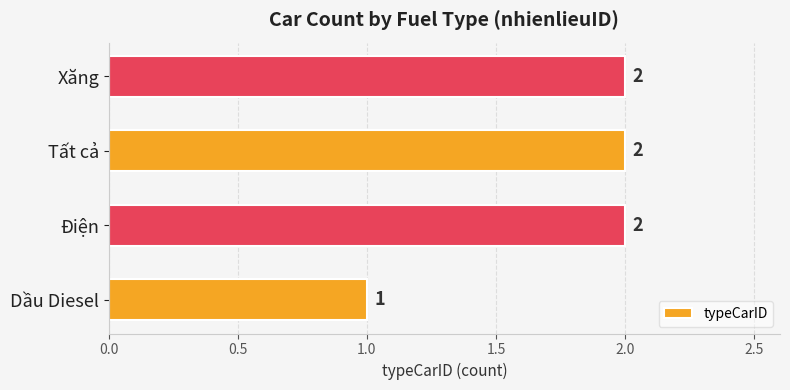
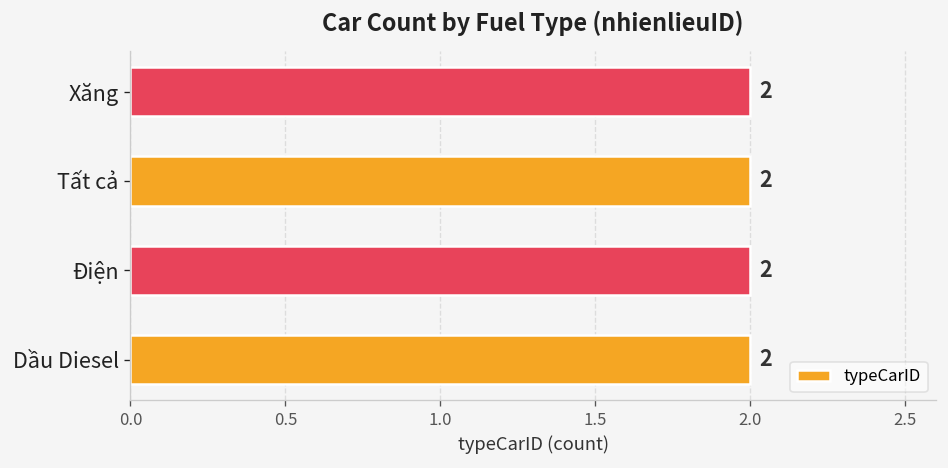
Dầu Diesel: 1 -> 2
